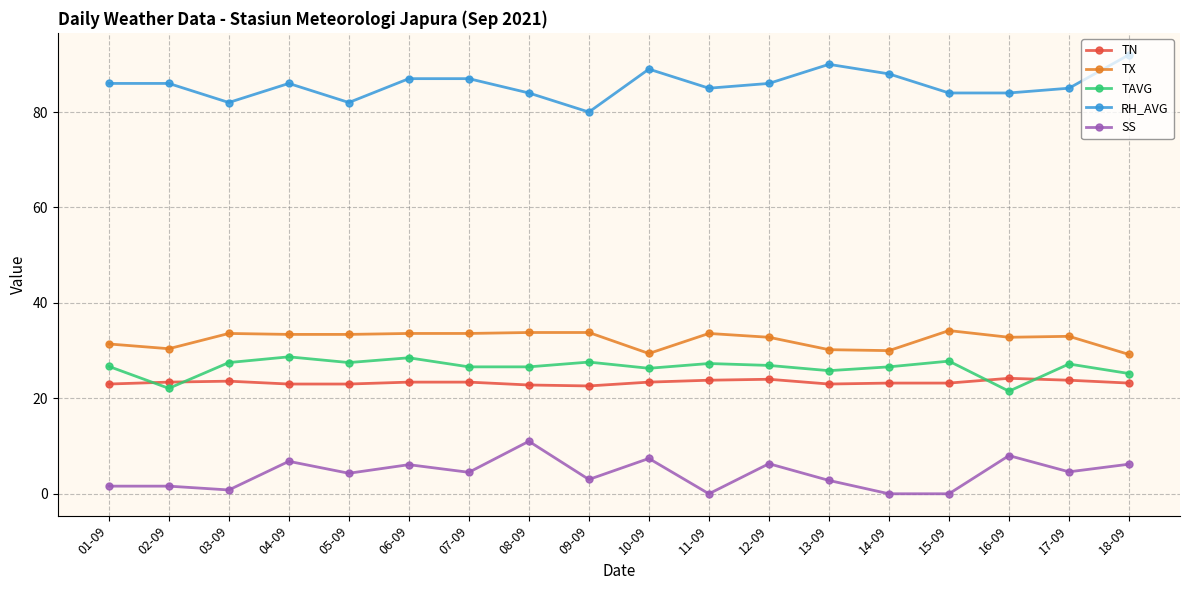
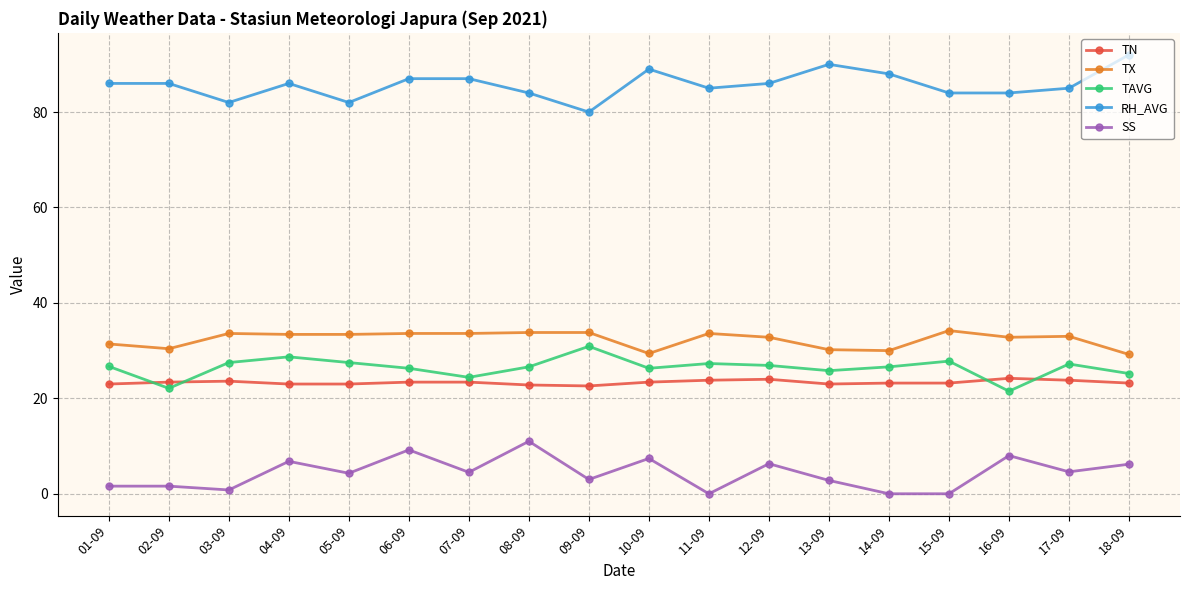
TAVG, 06-09: 29 -> 26
SS, 06-09: 6 -> 9
TAVG, 07-09: 27 -> 24
TAVG, 09-09: 28 -> 31
